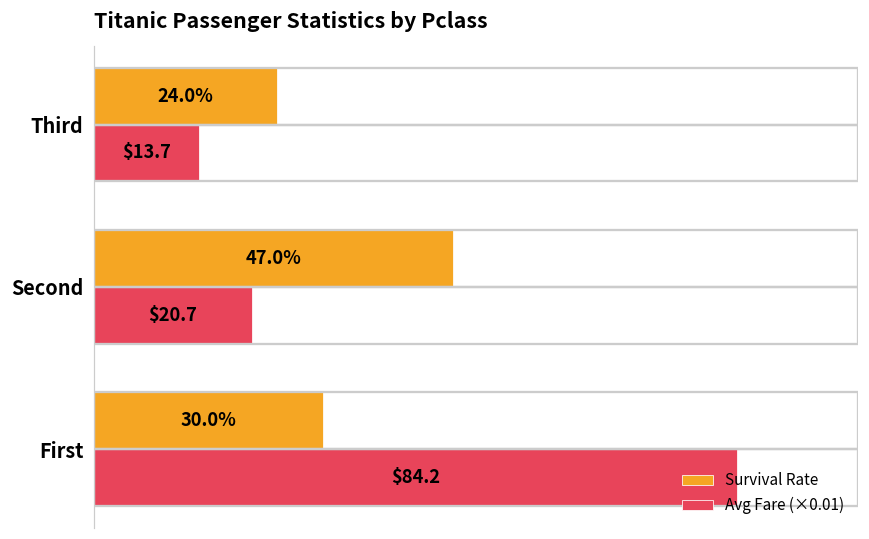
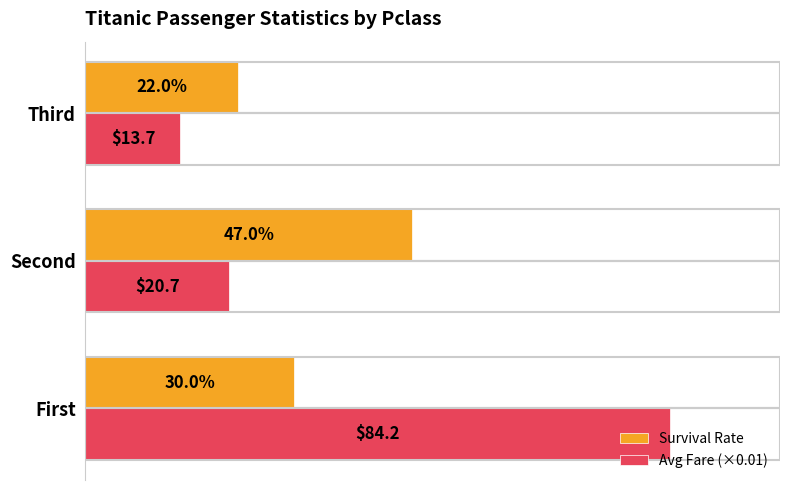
Survival Rate, Third: 24.0% -> 22.0%
